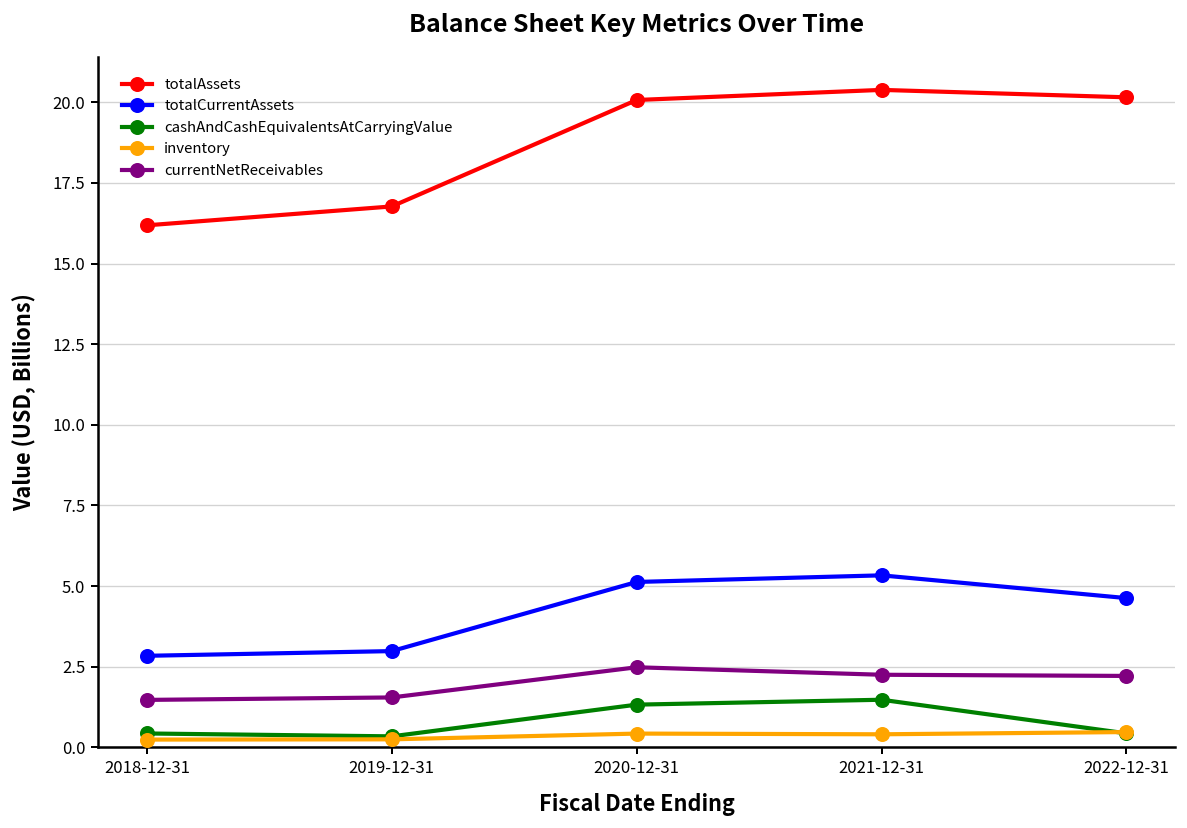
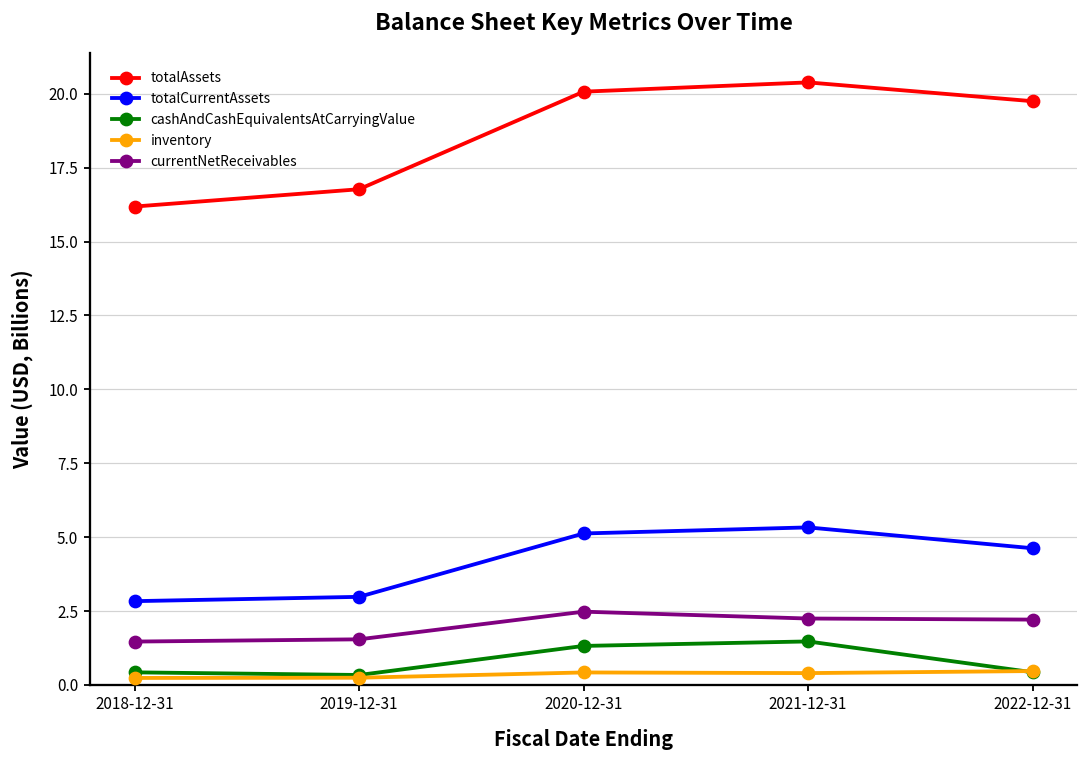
totalAssets, 2022-12-31: 20.2 -> 19.7
